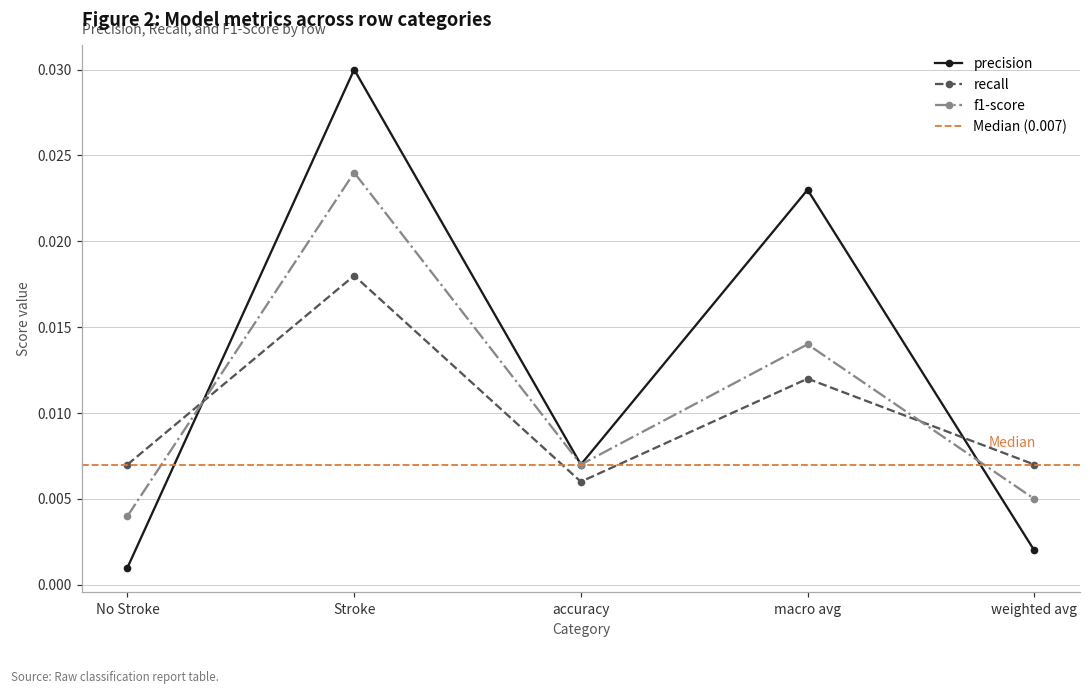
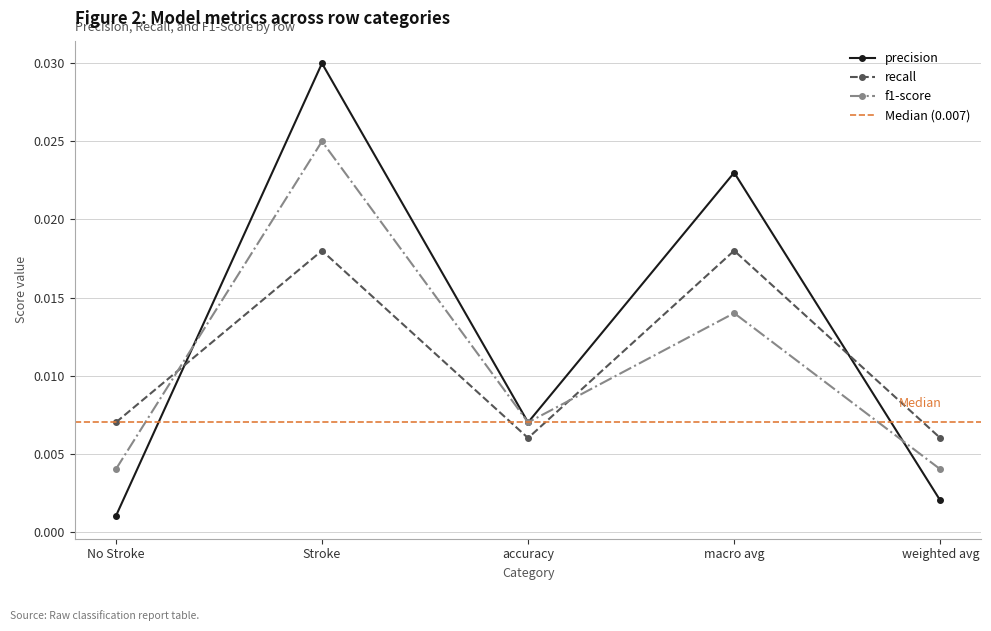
f1-score, Stroke: 0.024 -> 0.025
recall, macro avg: 0.012 -> 0.018
recall, weighted avg: 0.007 -> 0.006
f1-score, weighted avg: 0.005 -> 0.004
